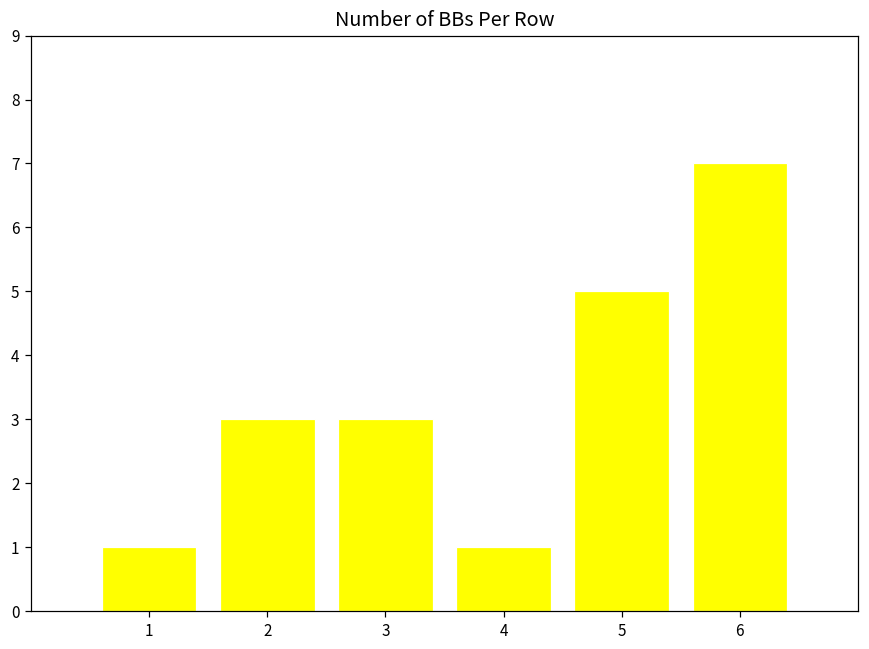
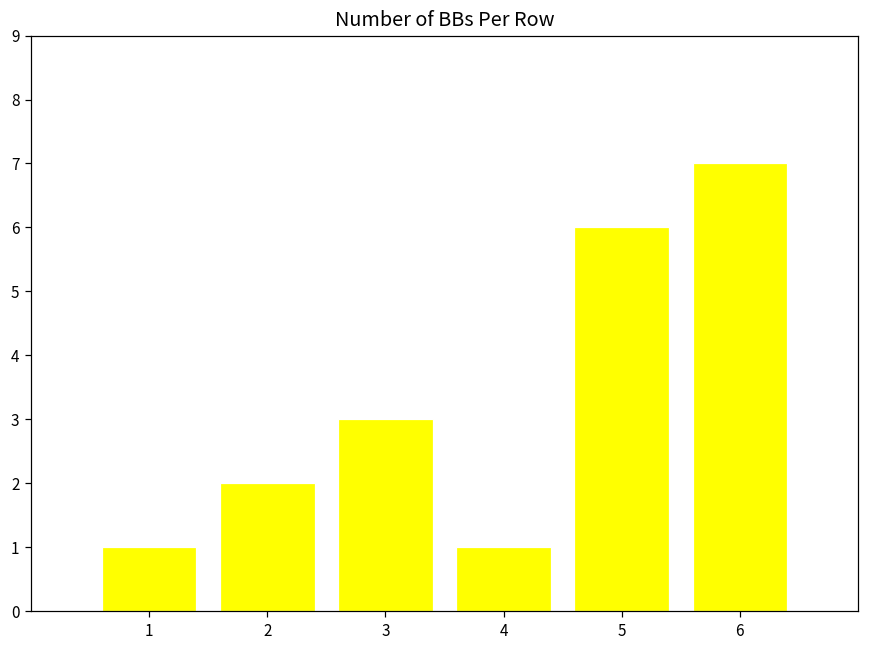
2: 3 -> 2
5: 5 -> 6
